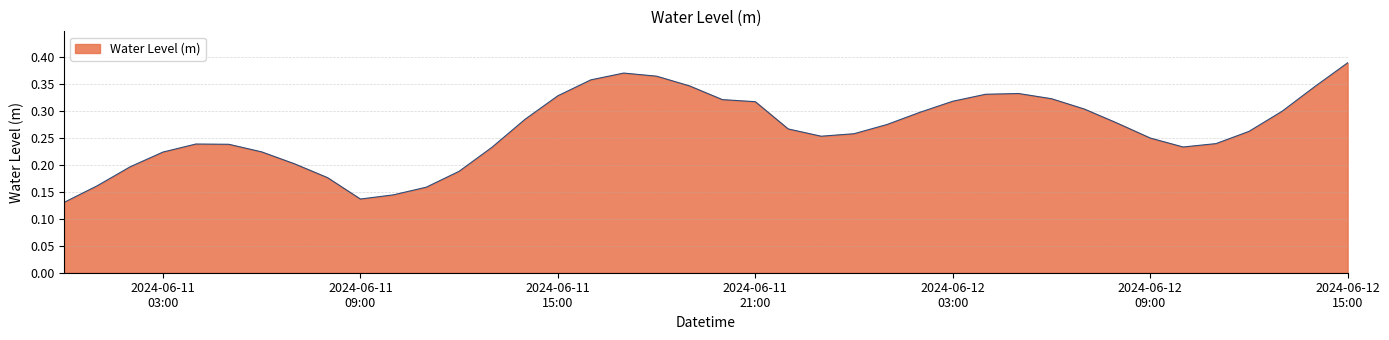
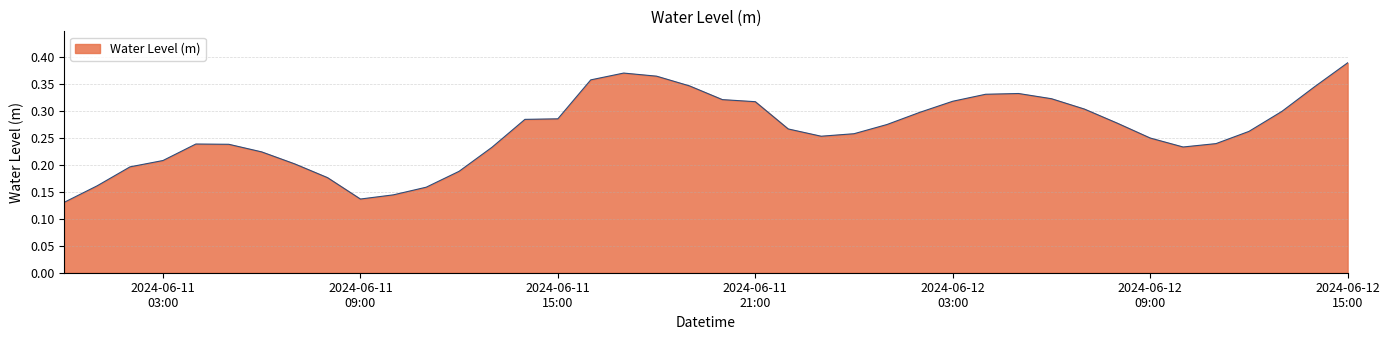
2024-06-11 03:00: 0.22 -> 0.21
2024-06-11 15:00: 0.33 -> 0.29
